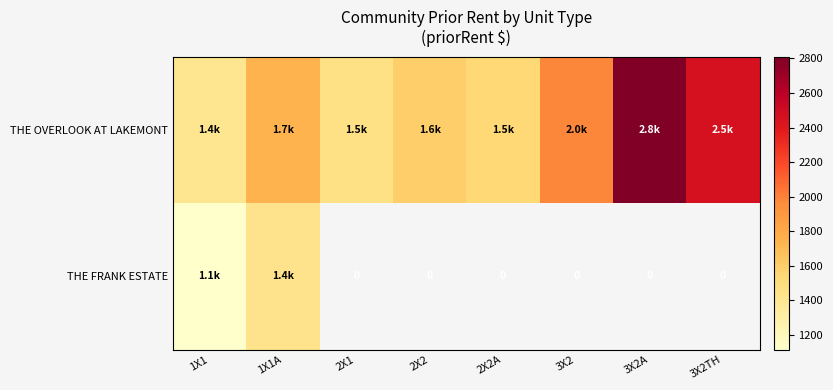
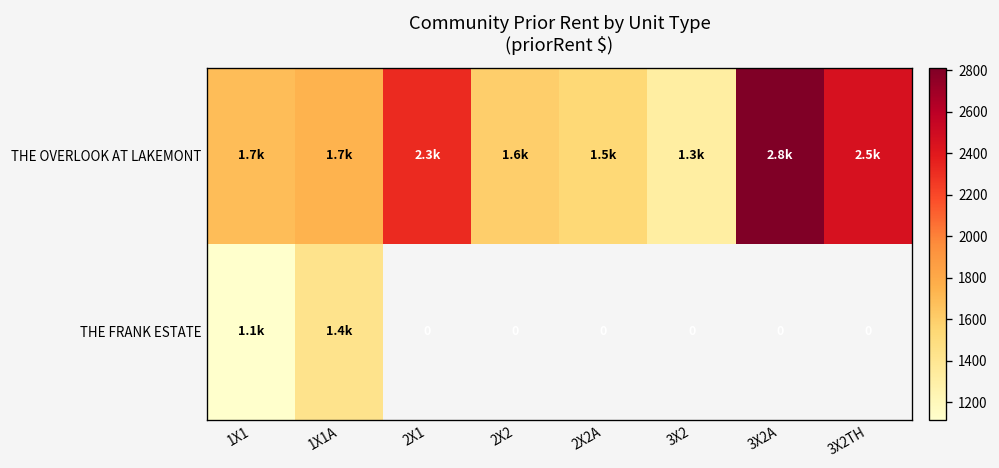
THE OVERLOOK AT LAKEMONT, 1X1: 1.4k -> 1.7k
THE OVERLOOK AT LAKEMONT, 2X1: 1.5k -> 2.3k
THE OVERLOOK AT LAKEMONT, 3X2: 2.0k -> 1.3k
